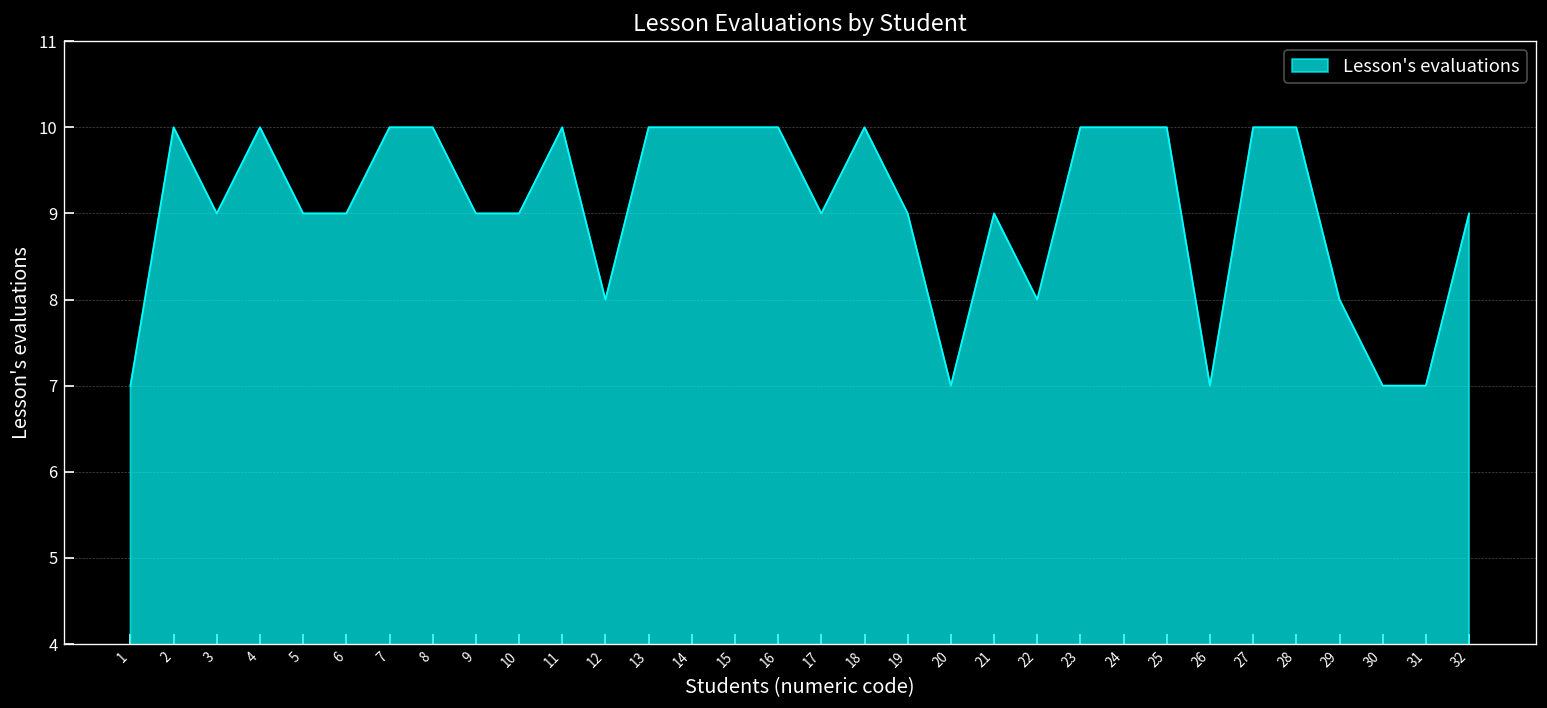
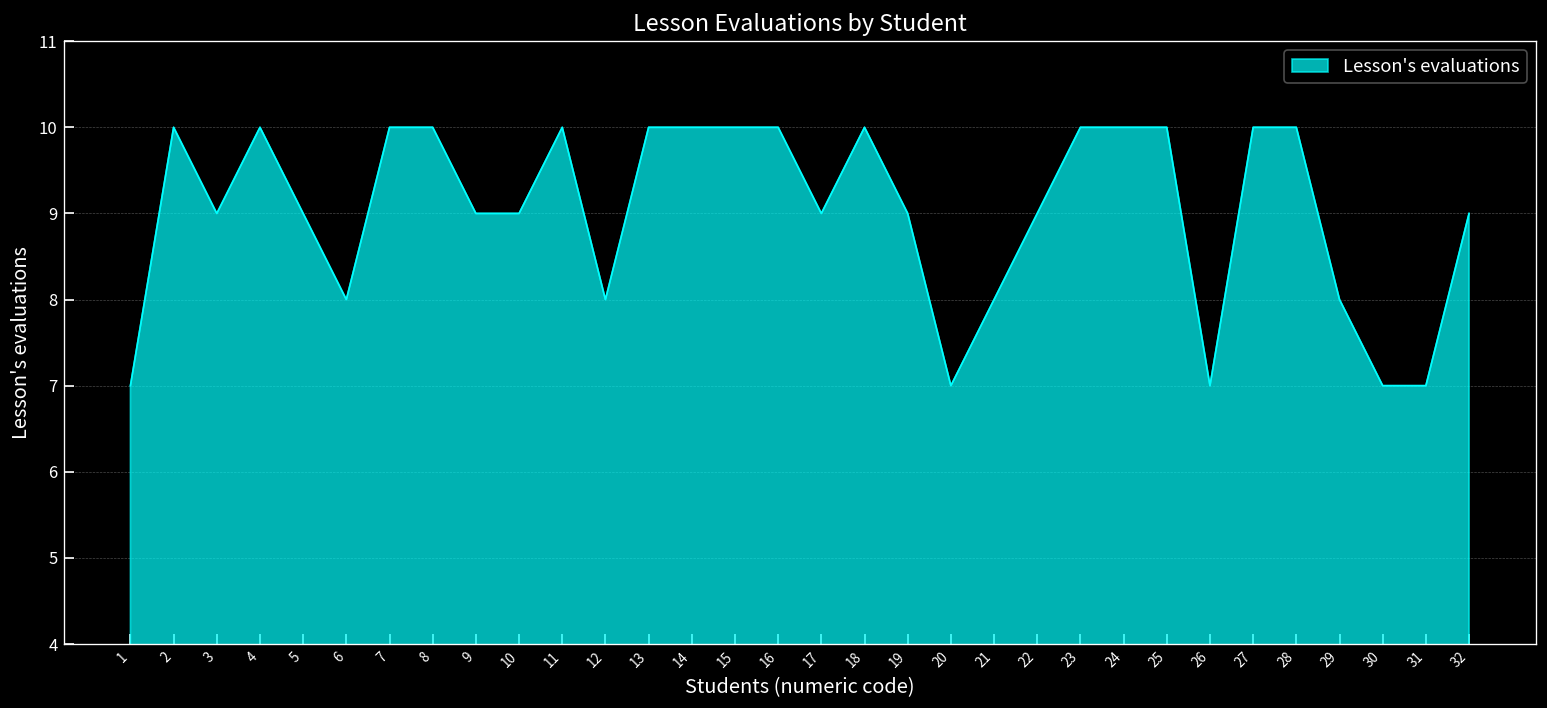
6: 9 -> 8
21: 9 -> 8
22: 8 -> 9
